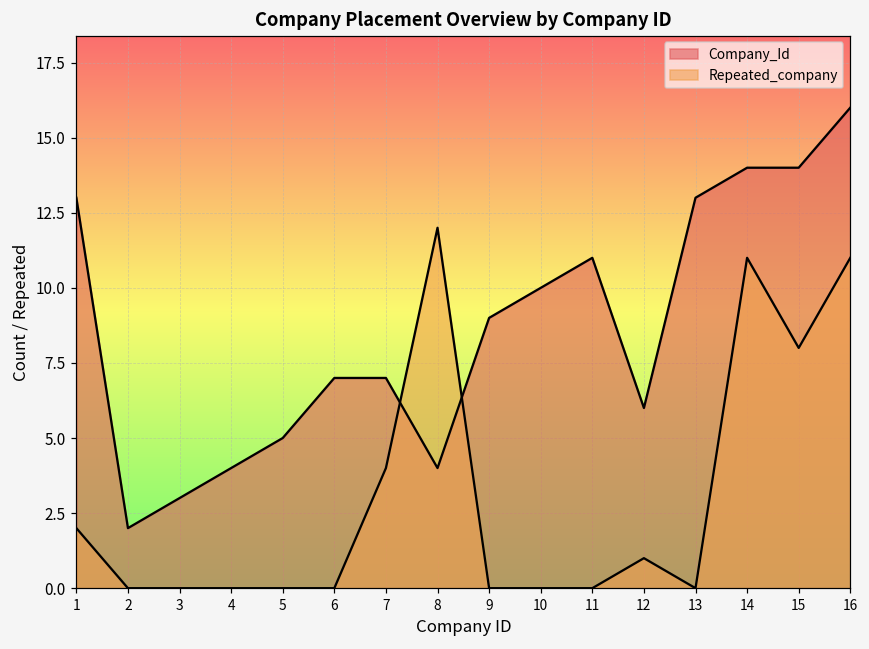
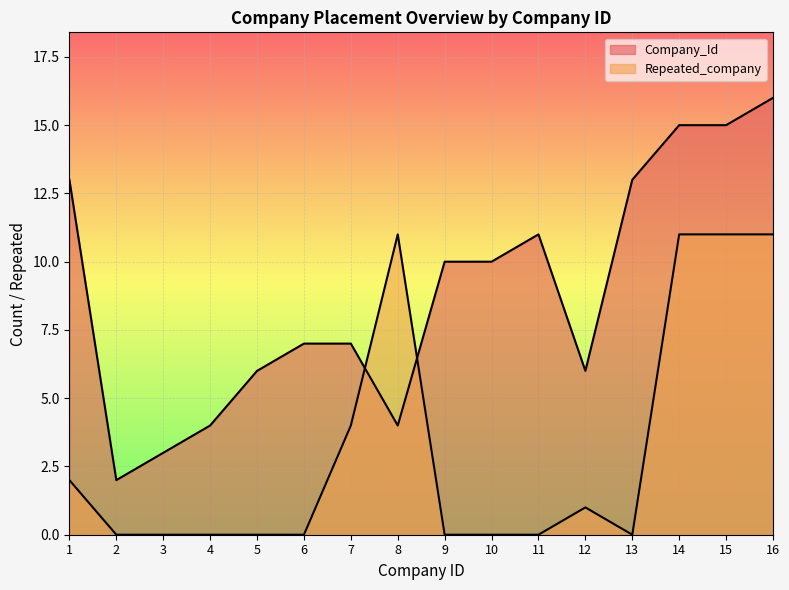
Company_Id, 5: 5 -> 6
Repeated_company, 8: 12 -> 11
Company_Id, 9: 9 -> 10
Company_Id, 14: 14 -> 15
Company_Id, 15: 14 -> 15
Repeated_company, 15: 8 -> 11
